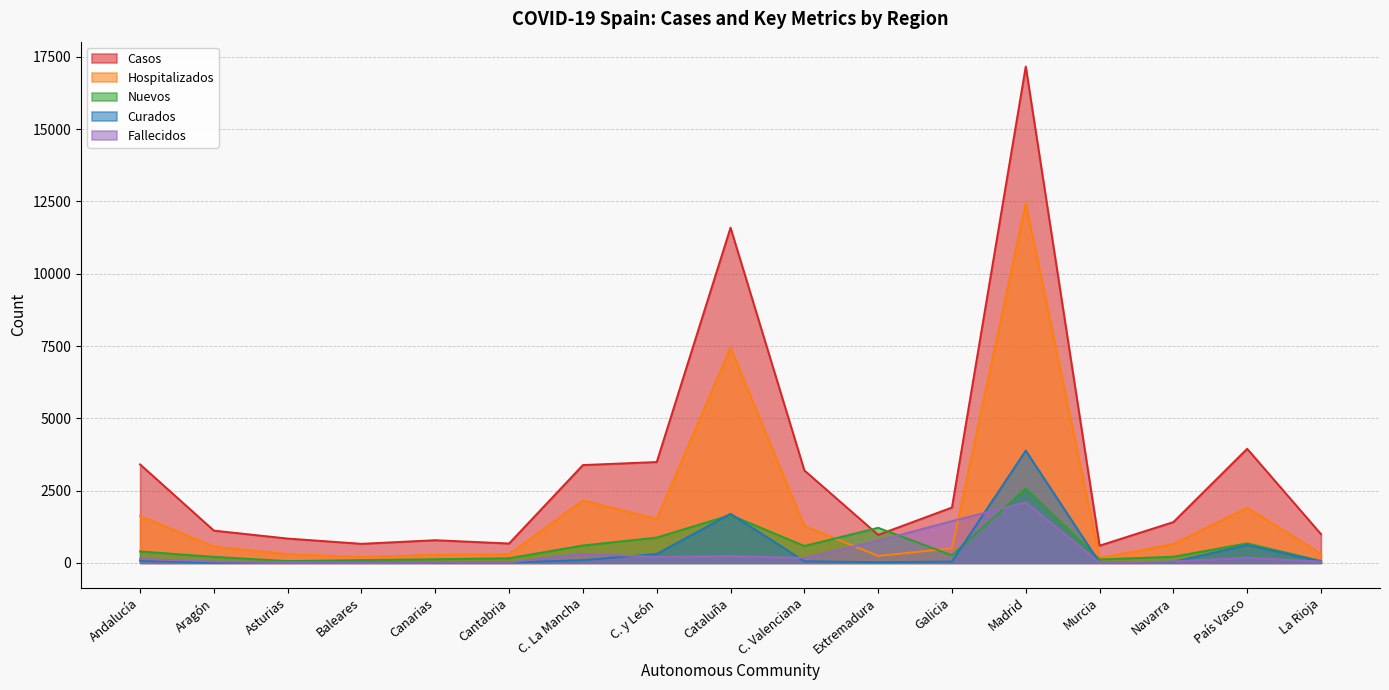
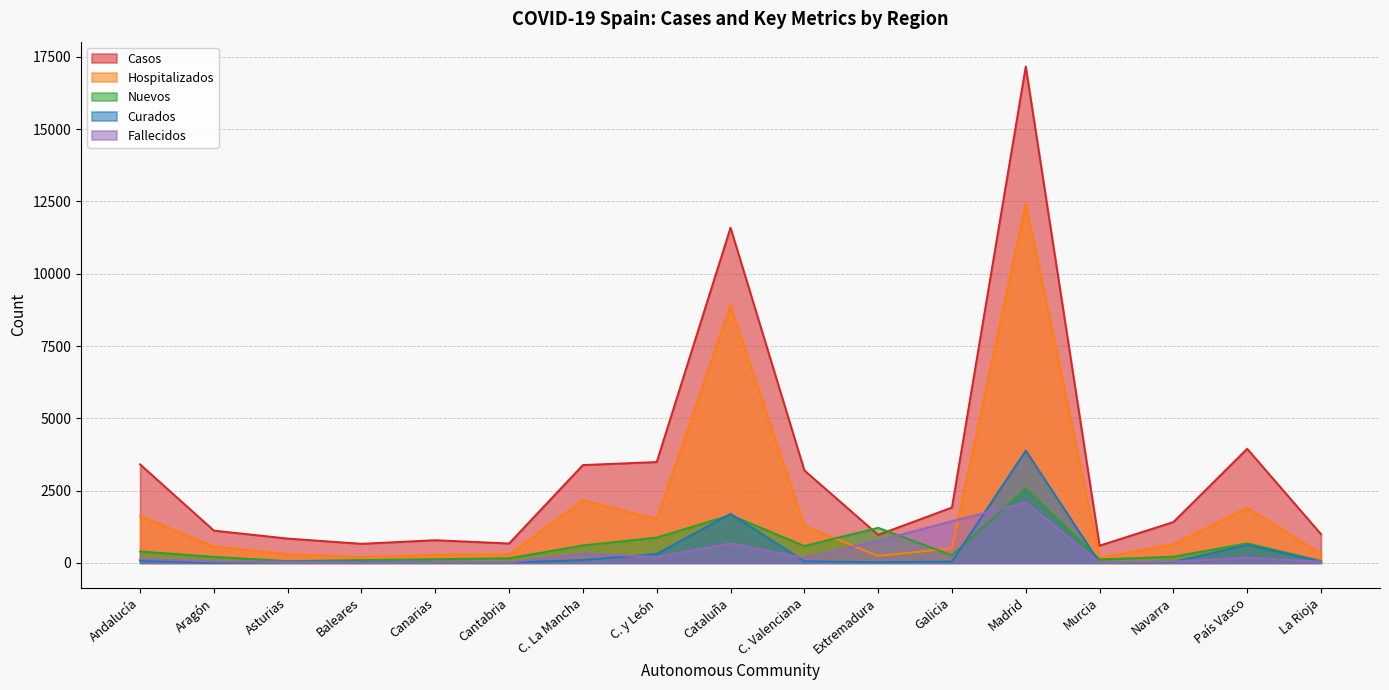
Hospitalizados, Cataluña: 7400 -> 8900
Fallecidos, Cataluña: 200 -> 700
